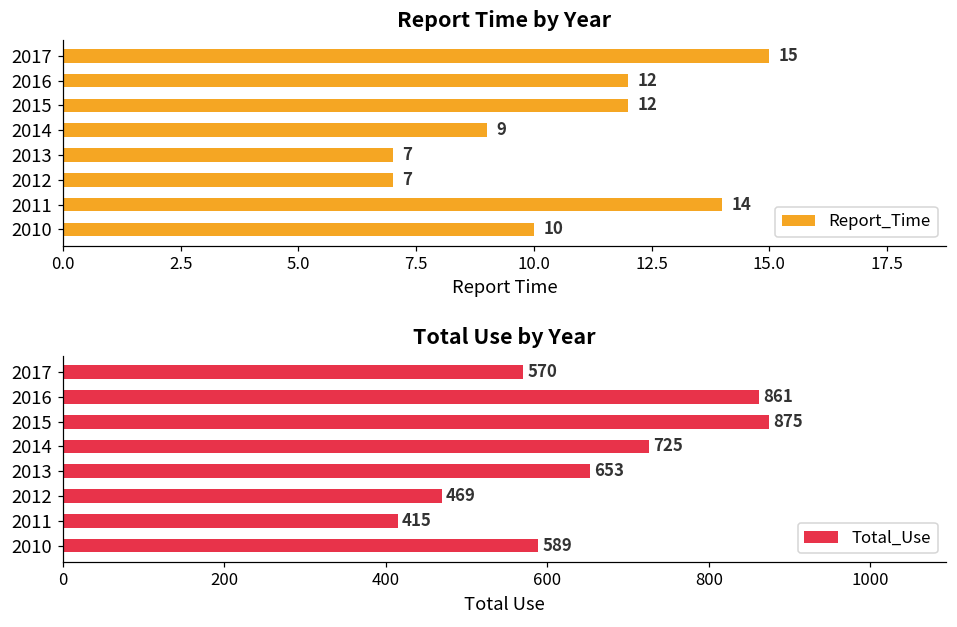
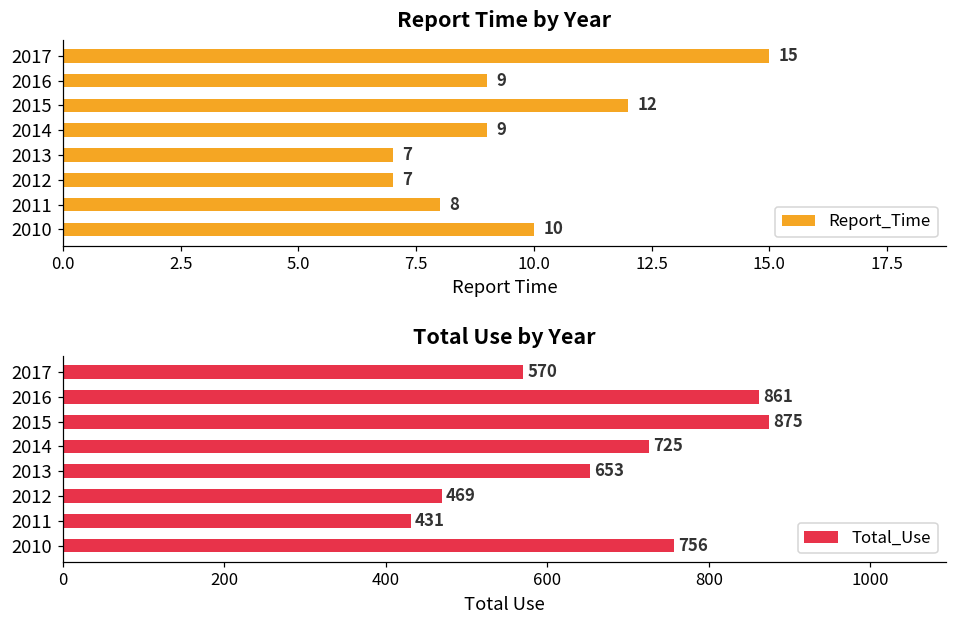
Report Time by Year, 2016: 12 -> 9
Report Time by Year, 2011: 14 -> 8
Total Use by Year, 2011: 415 -> 431
Total Use by Year, 2010: 589 -> 756
